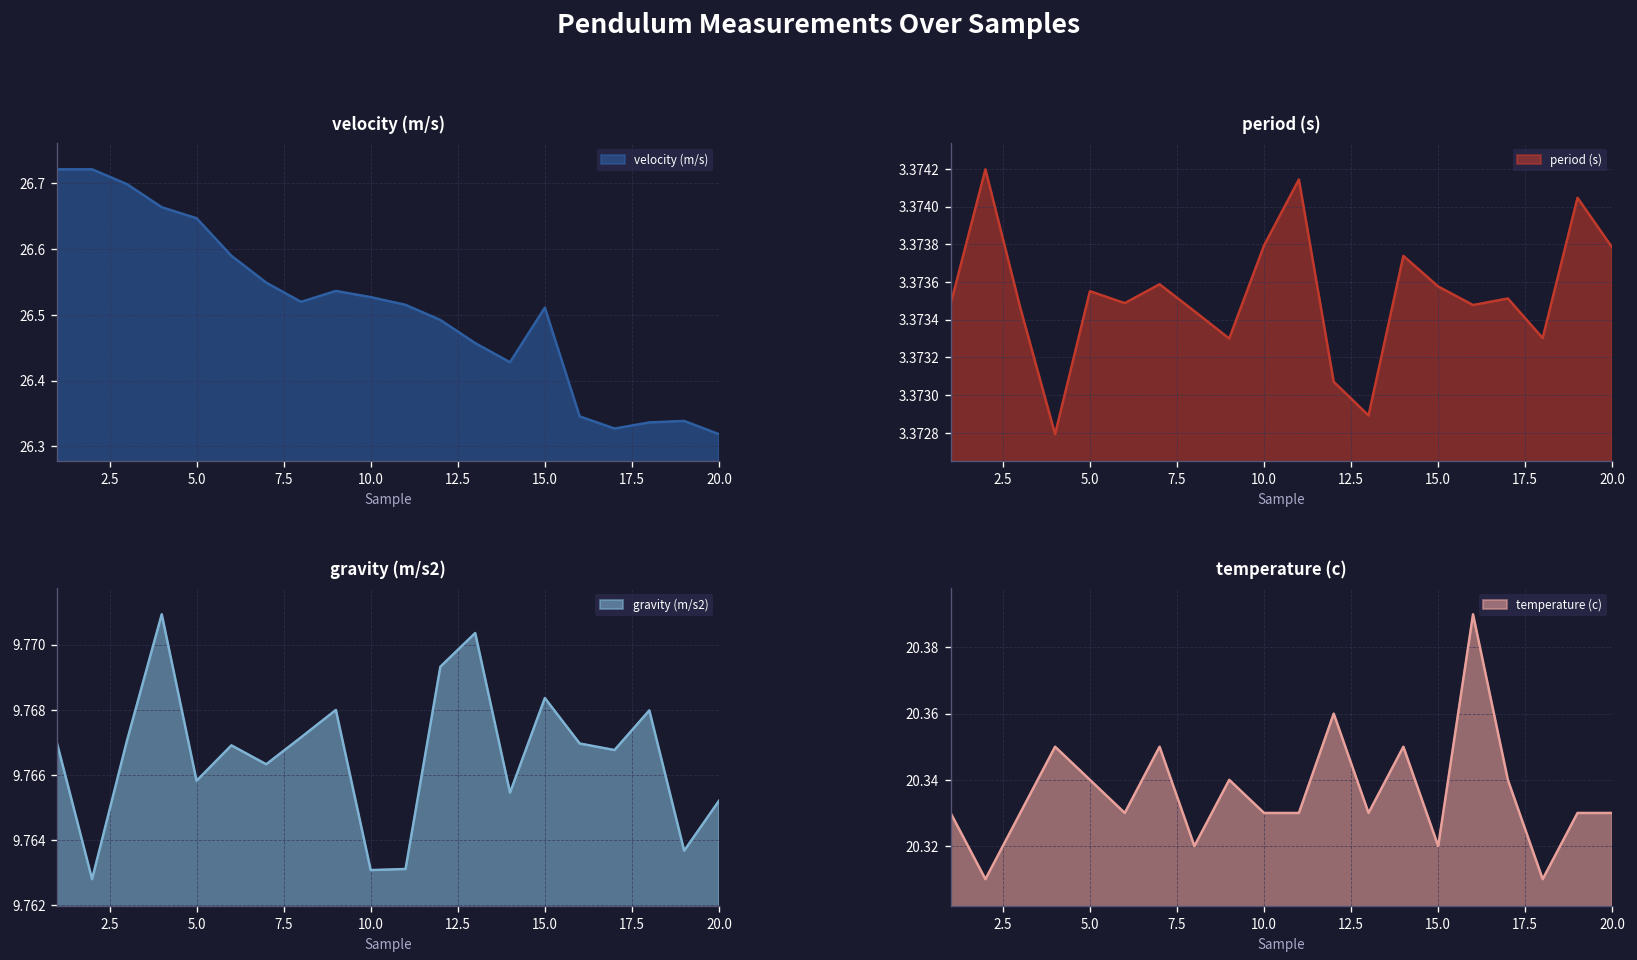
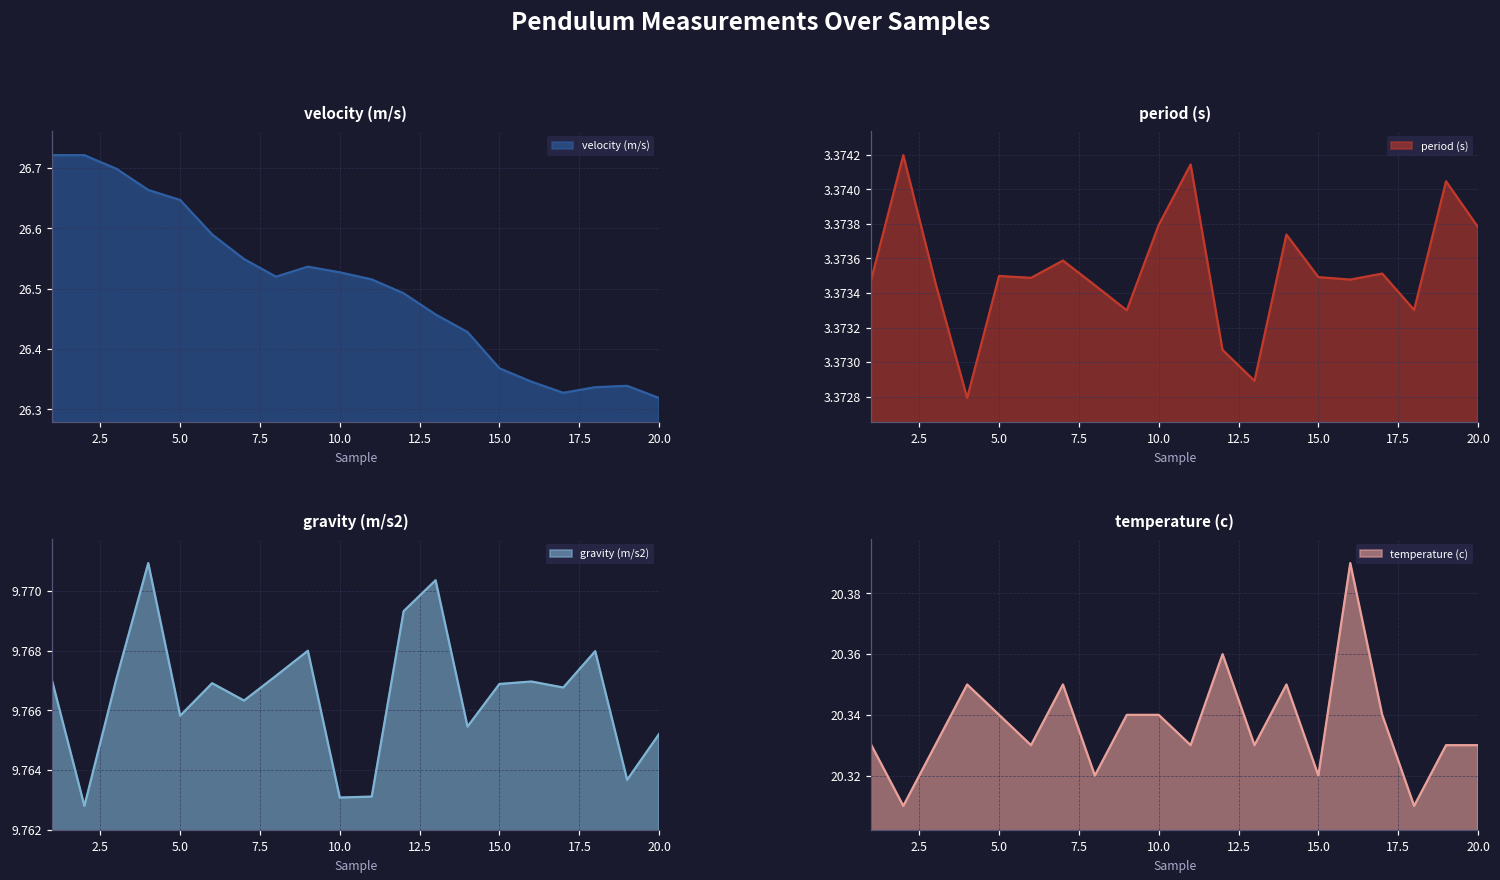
velocity (m/s), 15.0: 26.51 -> 26.37
period (s), 5.0: 3.37355 -> 3.37350
period (s), 15.0: 3.37358 -> 3.37349
gravity (m/s2), 15.0: 9.7684 -> 9.7669
temperature (c), 10.0: 20.33 -> 20.34
